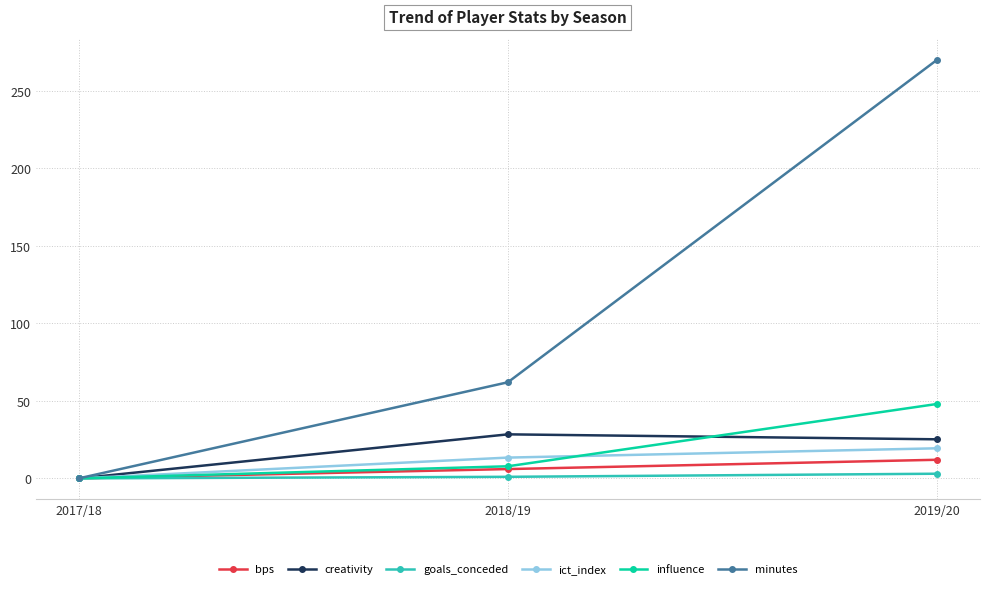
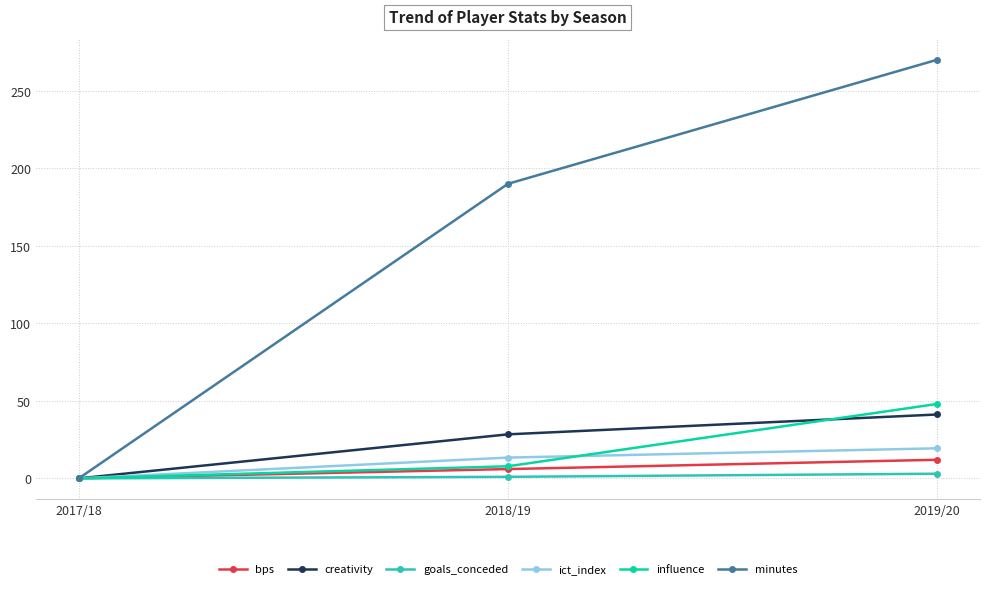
minutes, 2018/19: 62 -> 190
creativity, 2019/20: 25 -> 41
